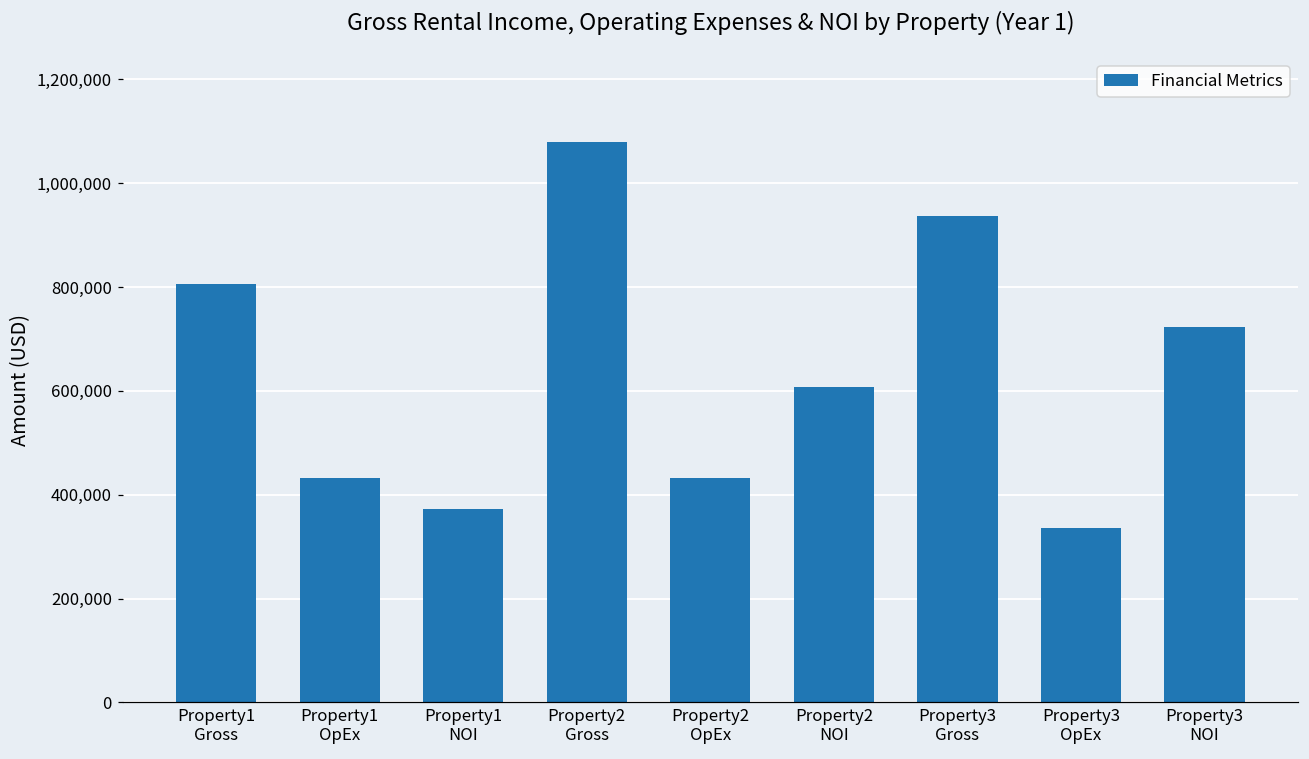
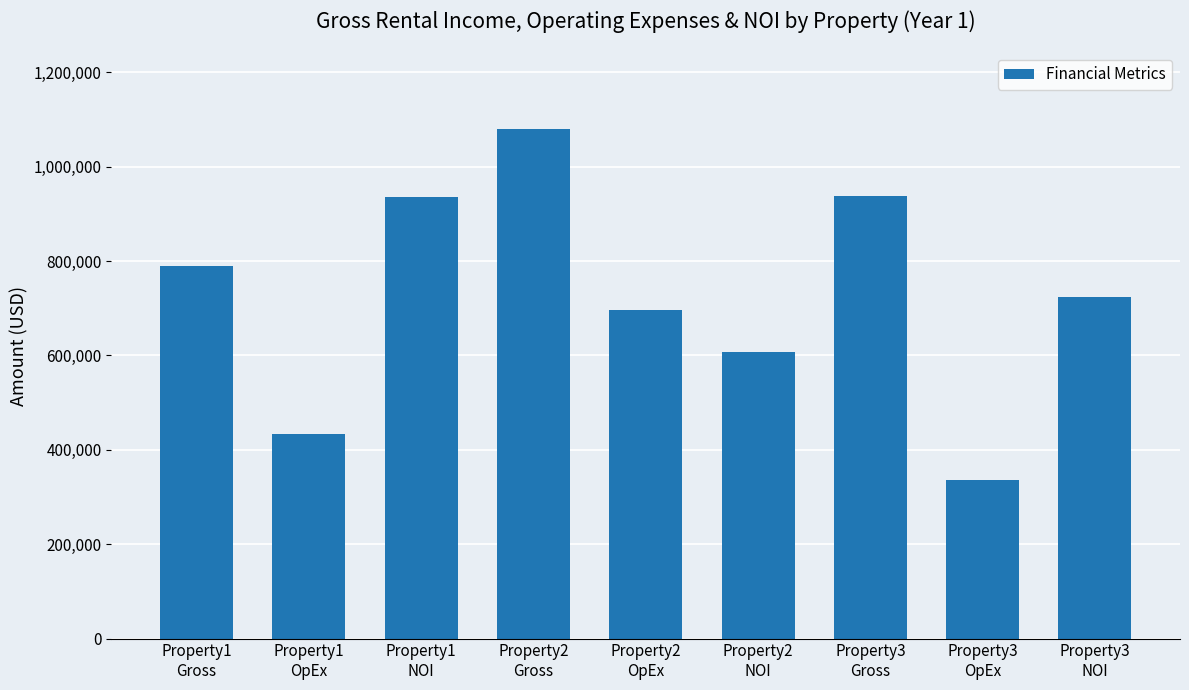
Property1 Gross: 810,000 -> 790,000
Property1 NOI: 370,000 -> 930,000
Property2 OpEx: 430,000 -> 700,000
